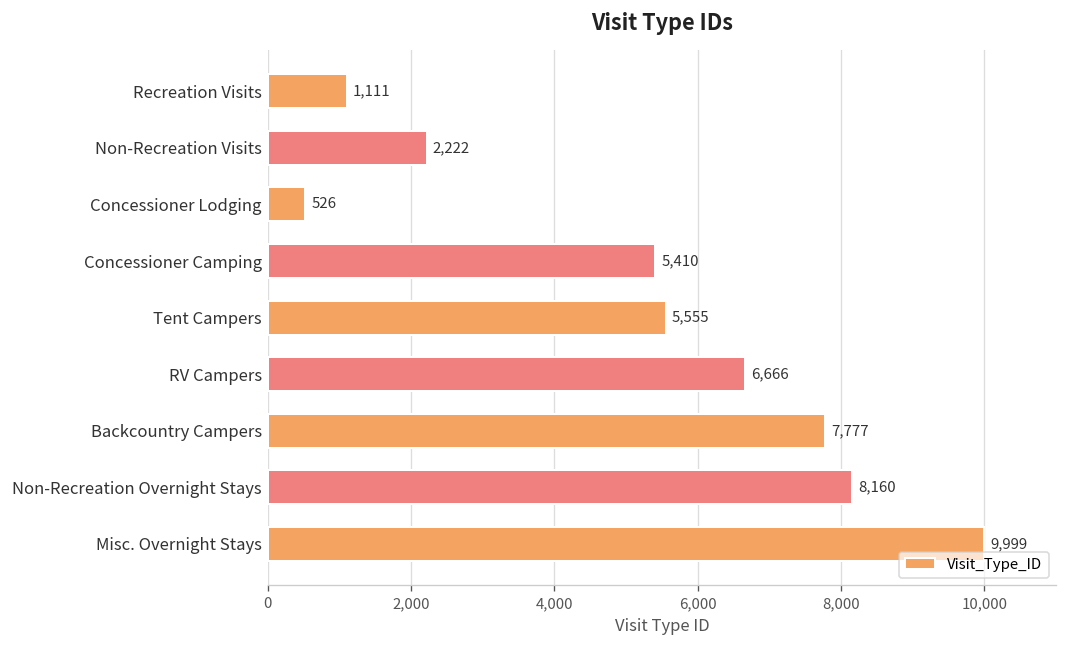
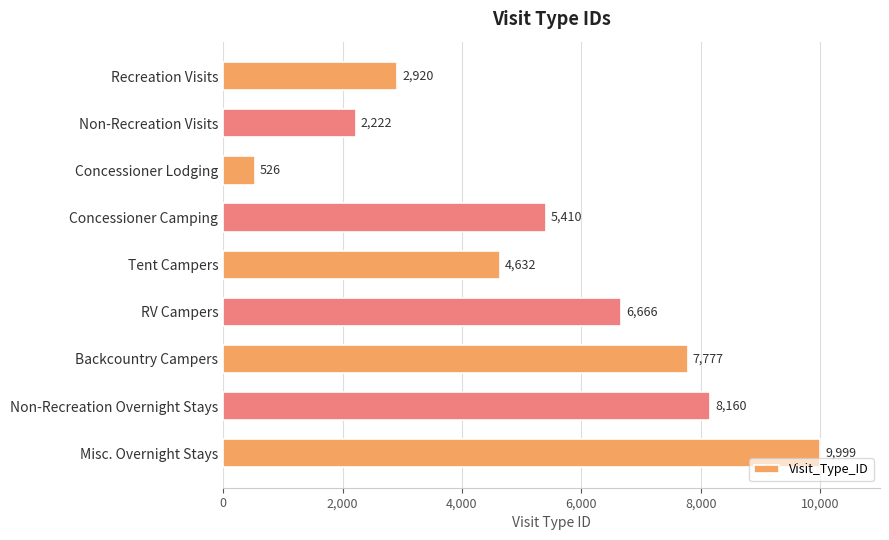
Recreation Visits: 1,111 -> 2,920
Tent Campers: 5,555 -> 4,632
